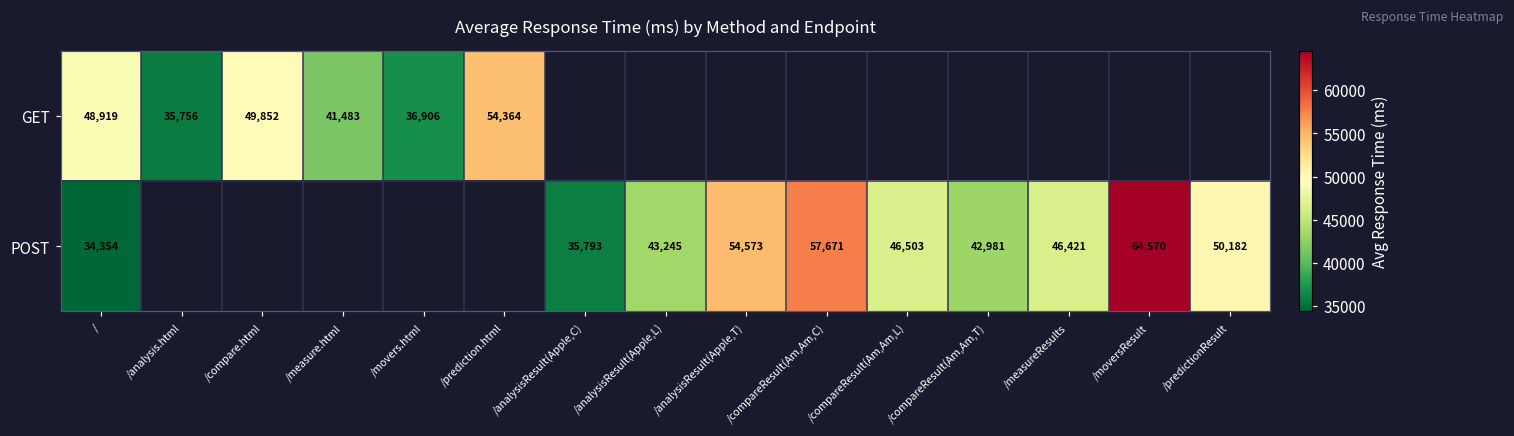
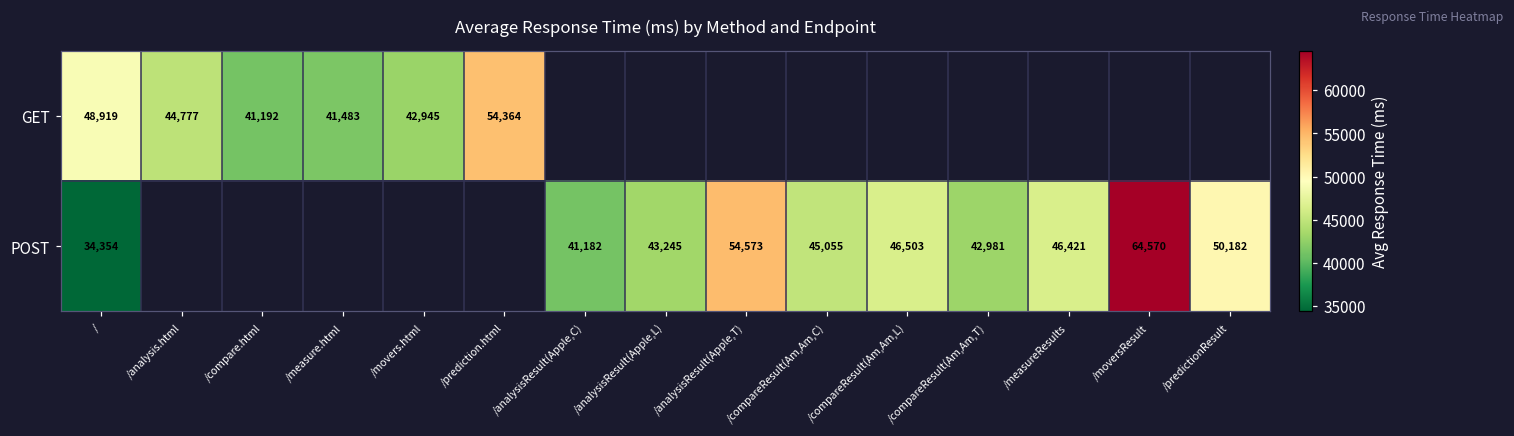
GET, /analysis.html: 35,756 -> 44,777
GET, /compare.html: 49,852 -> 41,192
GET, /movers.html: 36,906 -> 42,945
POST, /analysisResult(Apple,C): 35,793 -> 41,182
POST, /compareResult(Am,Am,C): 57,671 -> 45,055
